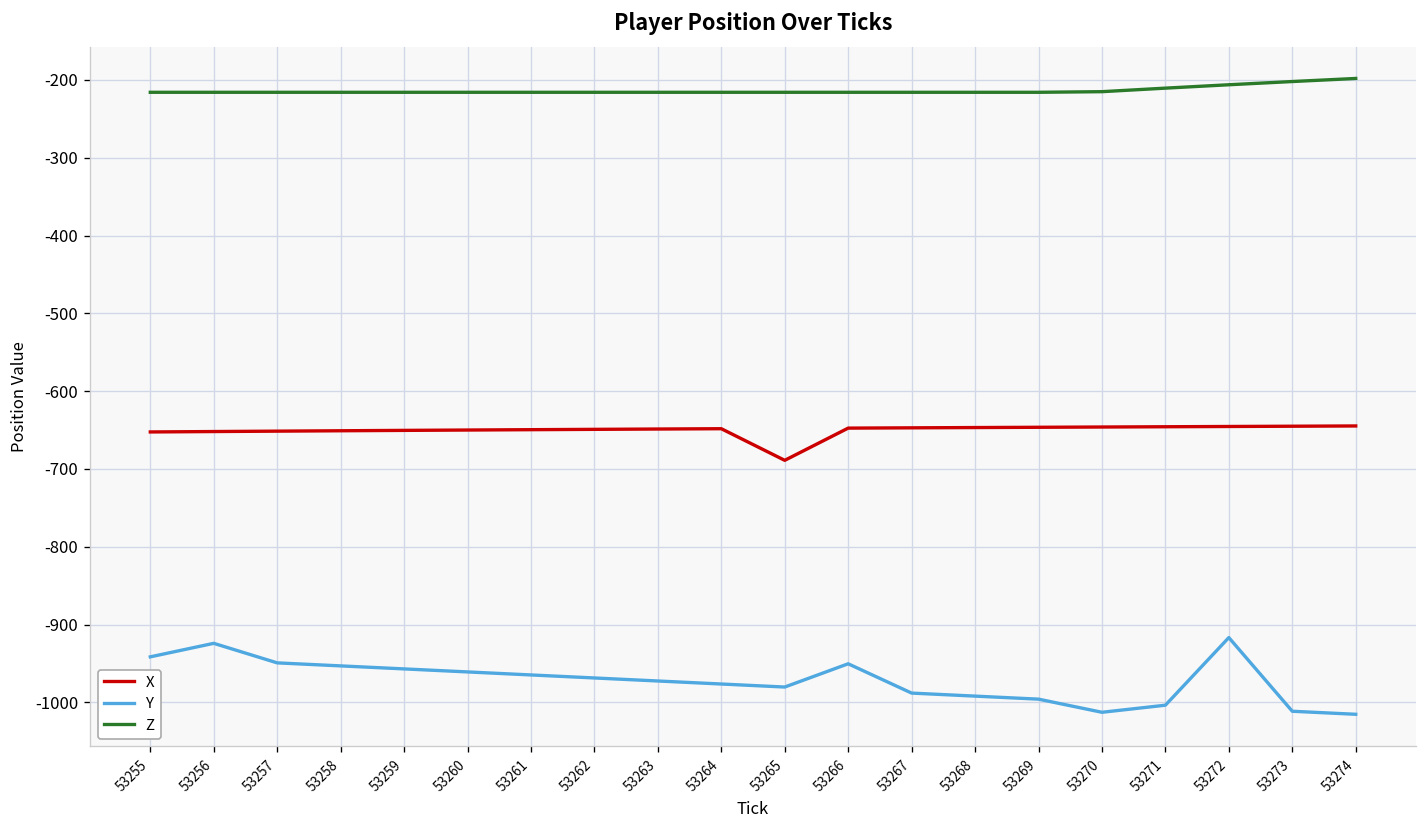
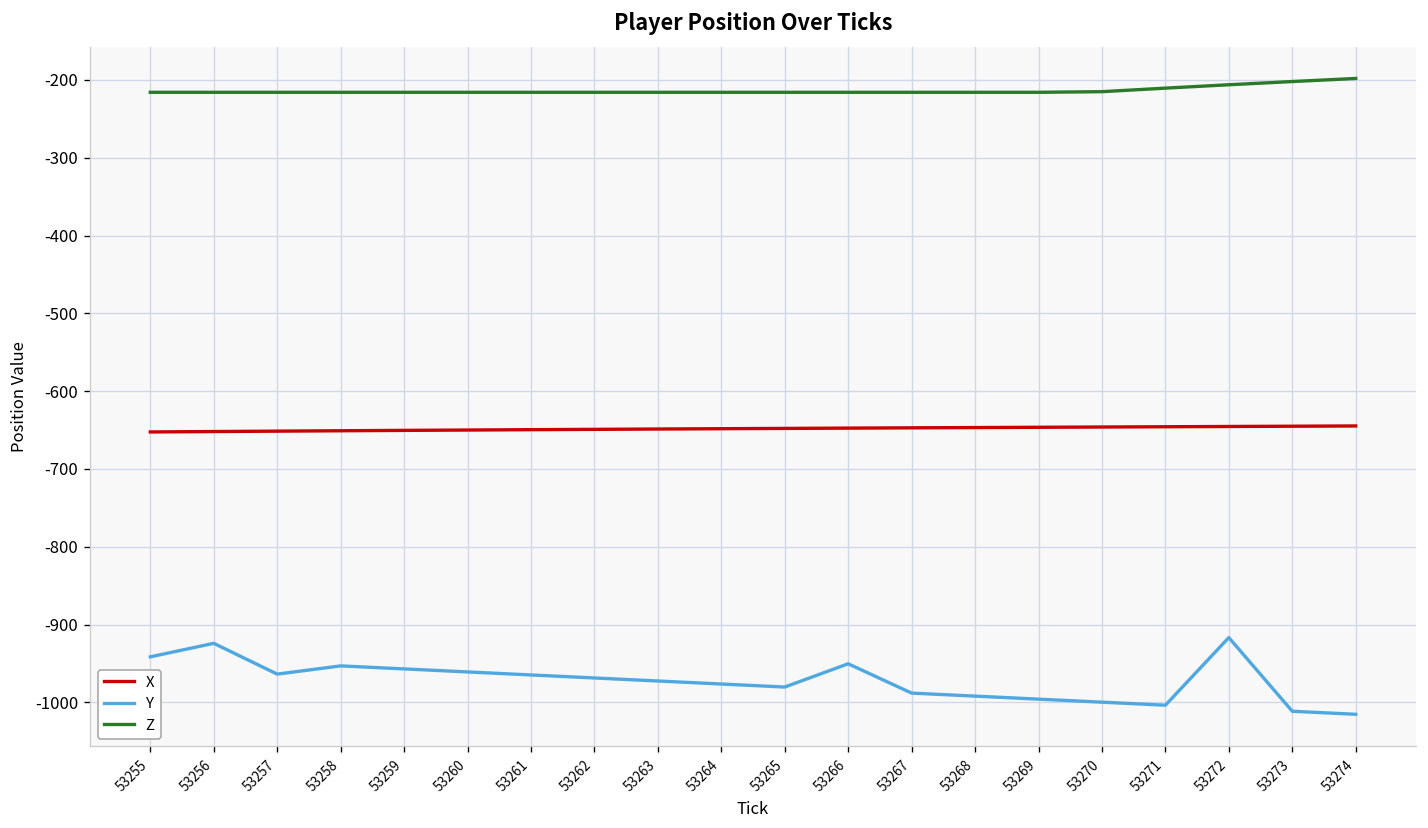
Y, 53257: -950 -> -960
X, 53265: -690 -> -650
Y, 53270: -1010 -> -1000
